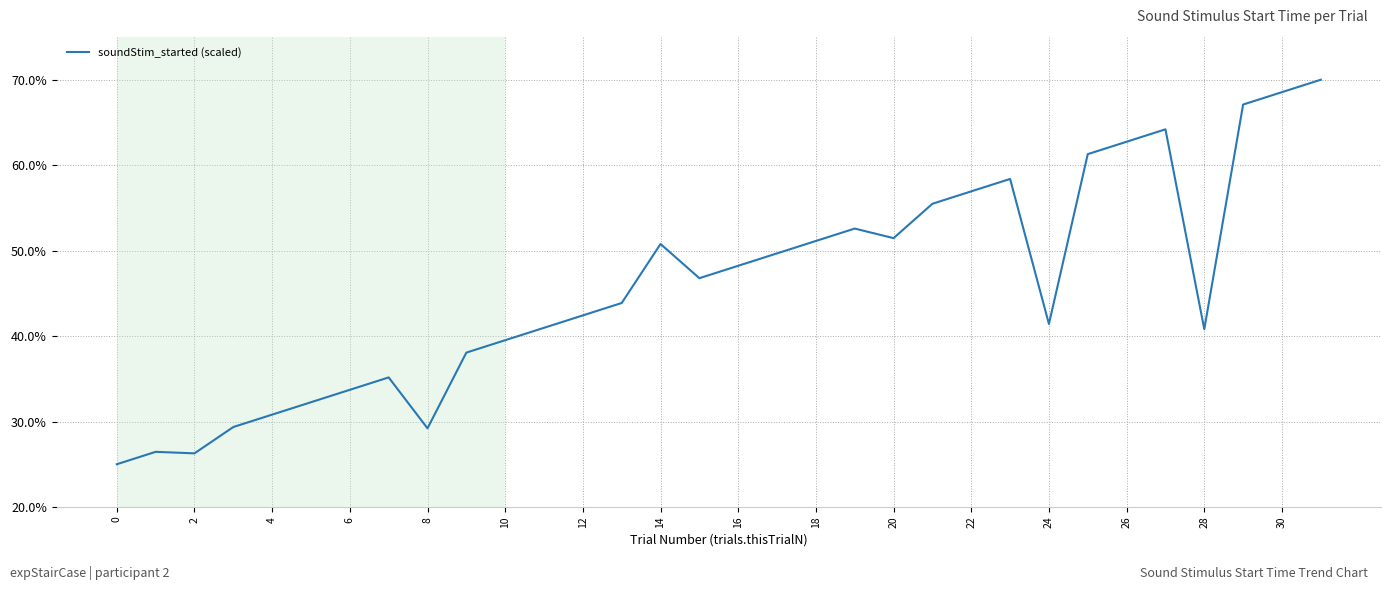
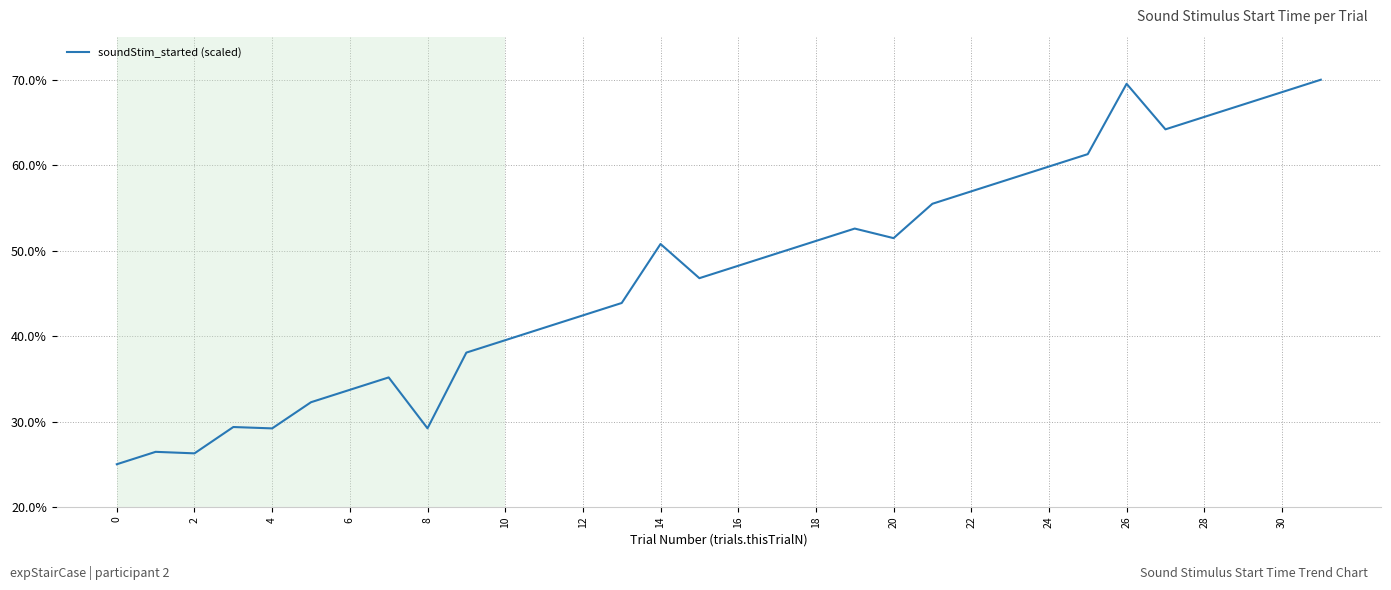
4: 31% -> 29%
24: 41% -> 60%
26: 63% -> 70%
28: 41% -> 66%
